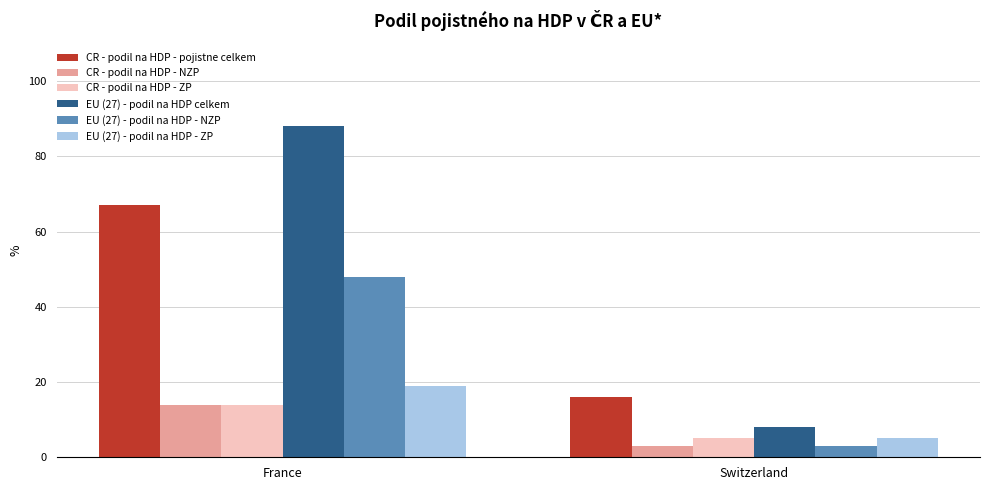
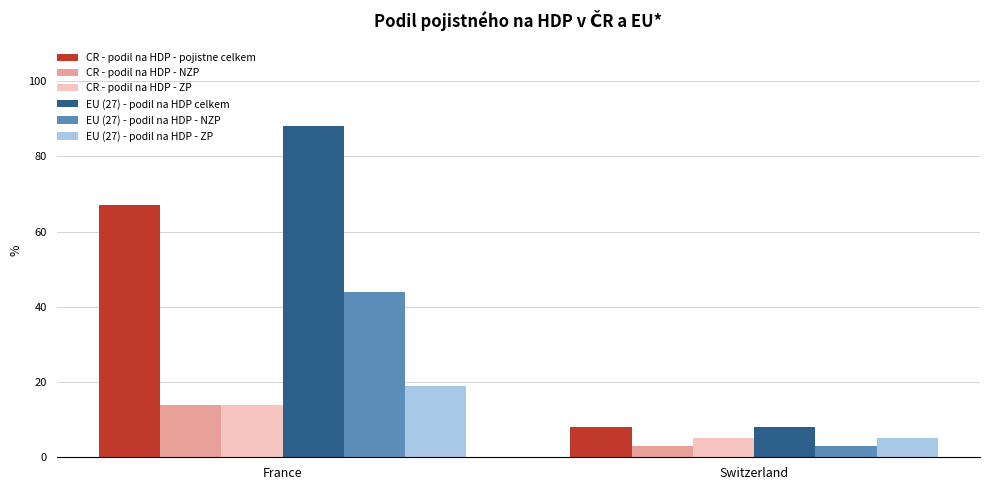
EU (27) - podil na HDP - NZP, France: 48 -> 44
CR - podil na HDP - pojistne celkem, Switzerland: 16 -> 8
